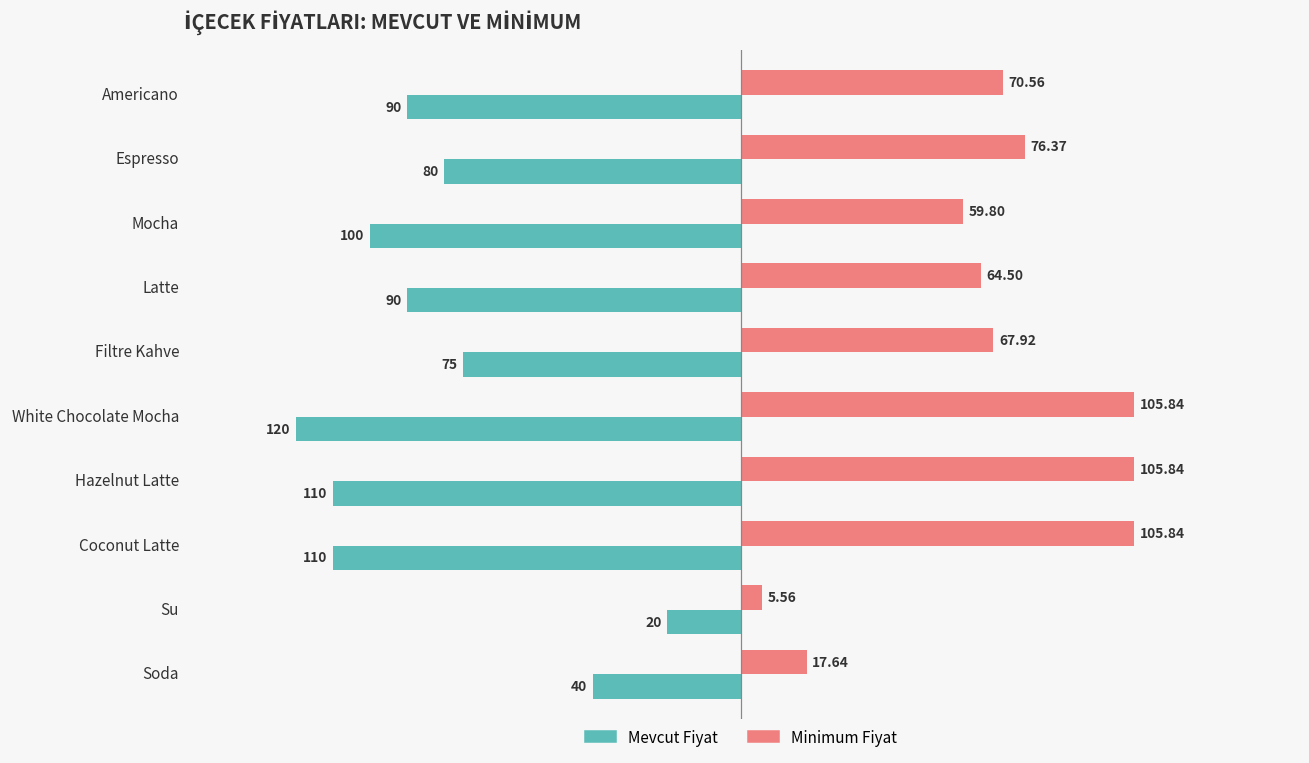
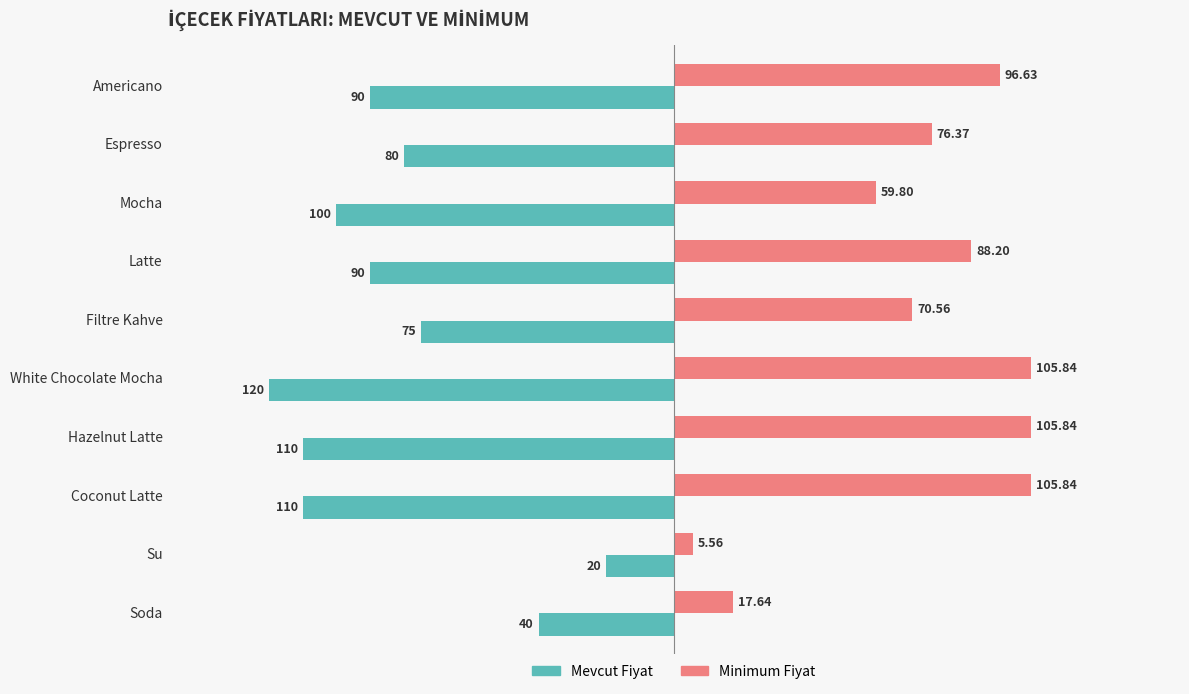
Minimum Fiyat, Americano: 70.56 -> 96.63
Minimum Fiyat, Latte: 64.50 -> 88.20
Minimum Fiyat, Filtre Kahve: 67.92 -> 70.56
